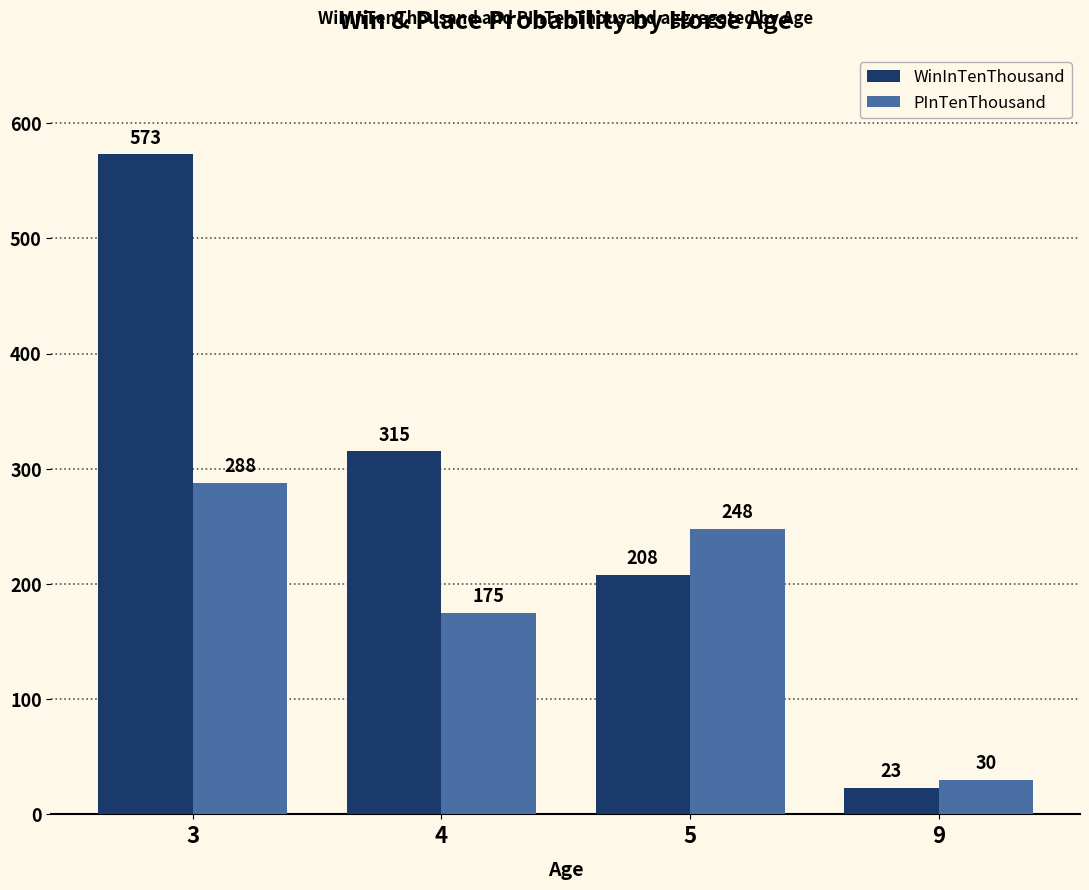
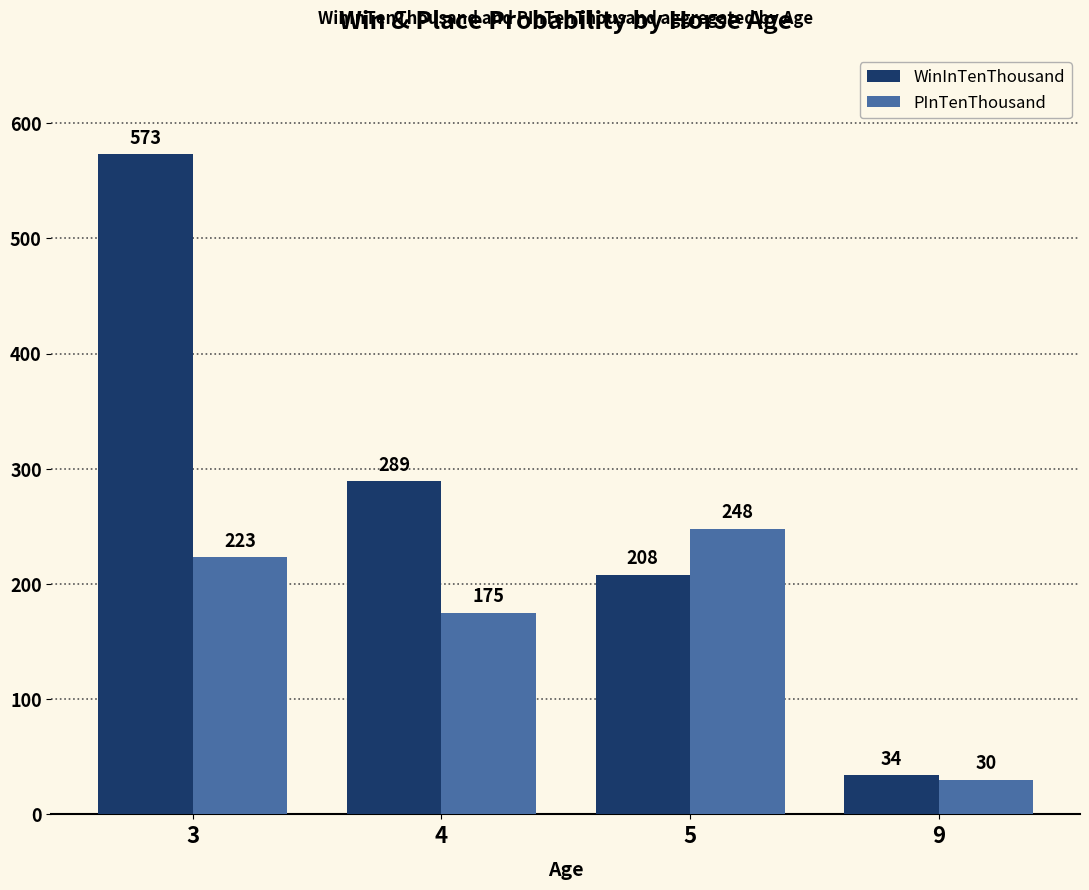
PInTenThousand, 3: 288 -> 223
WinInTenThousand, 4: 315 -> 289
WinInTenThousand, 9: 23 -> 34
